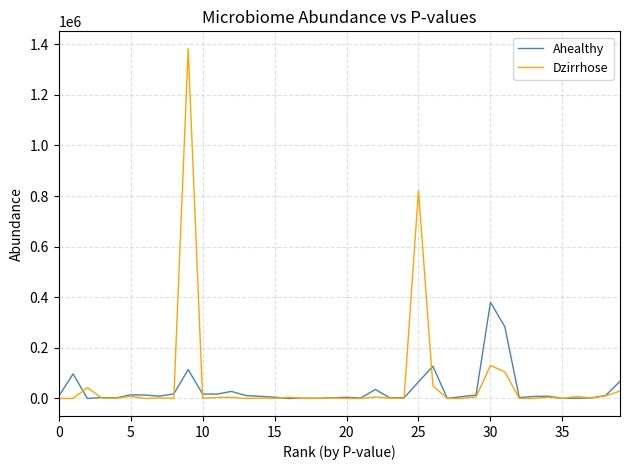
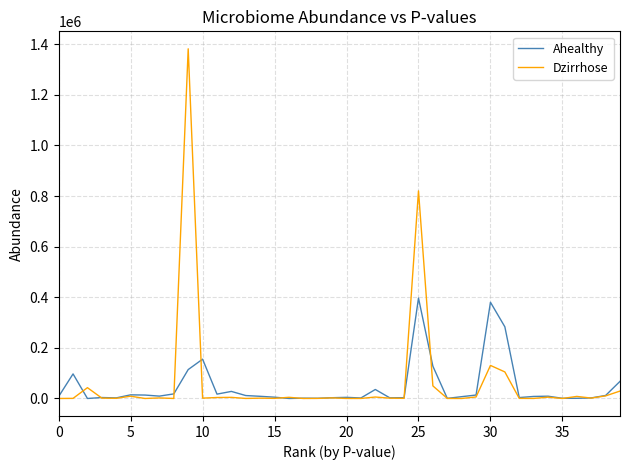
Ahealthy, 10: 20000 -> 160000
Ahealthy, 25: 70000 -> 400000
